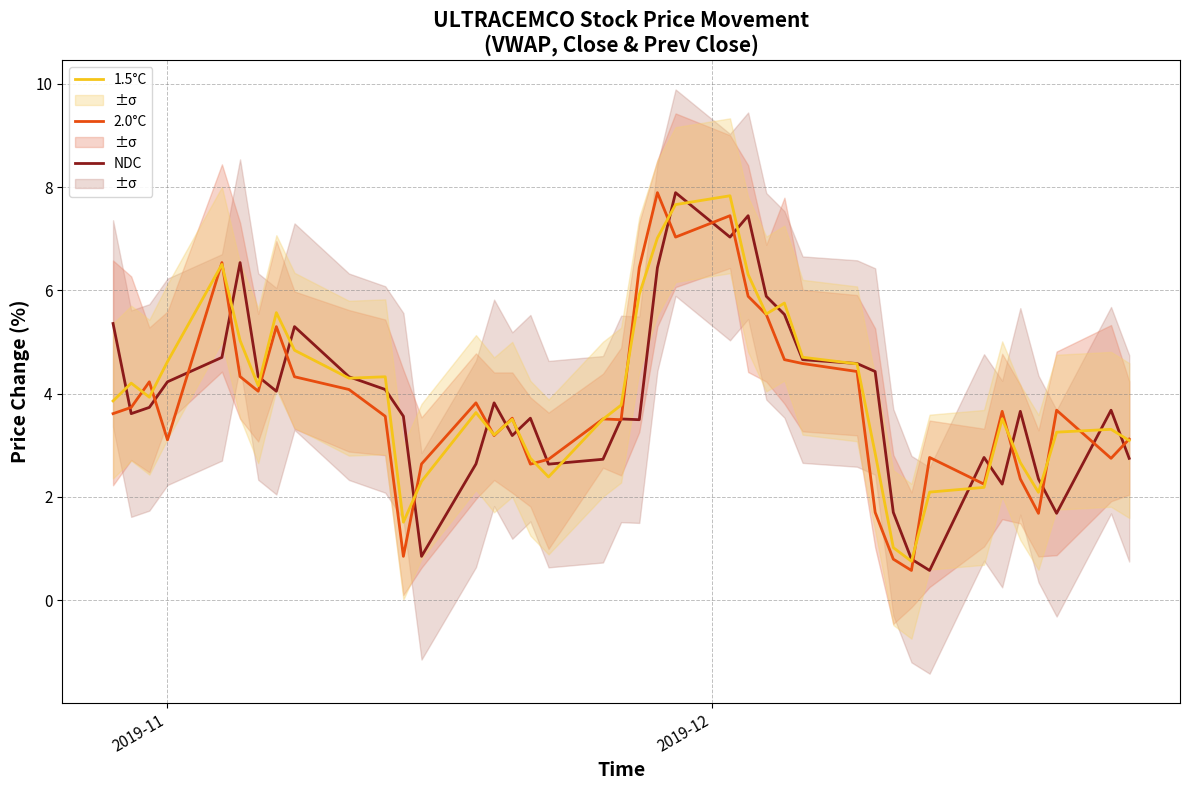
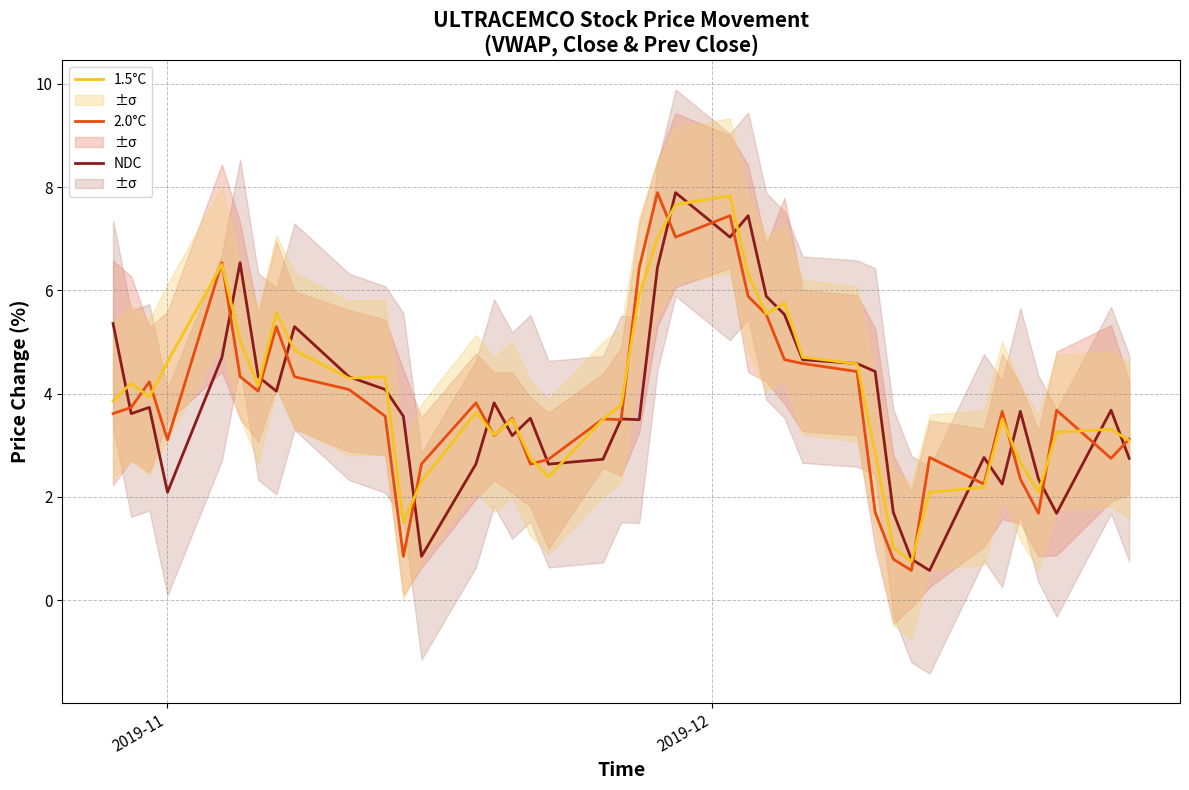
NDC, 2019-11: 4.2 -> 2.1
